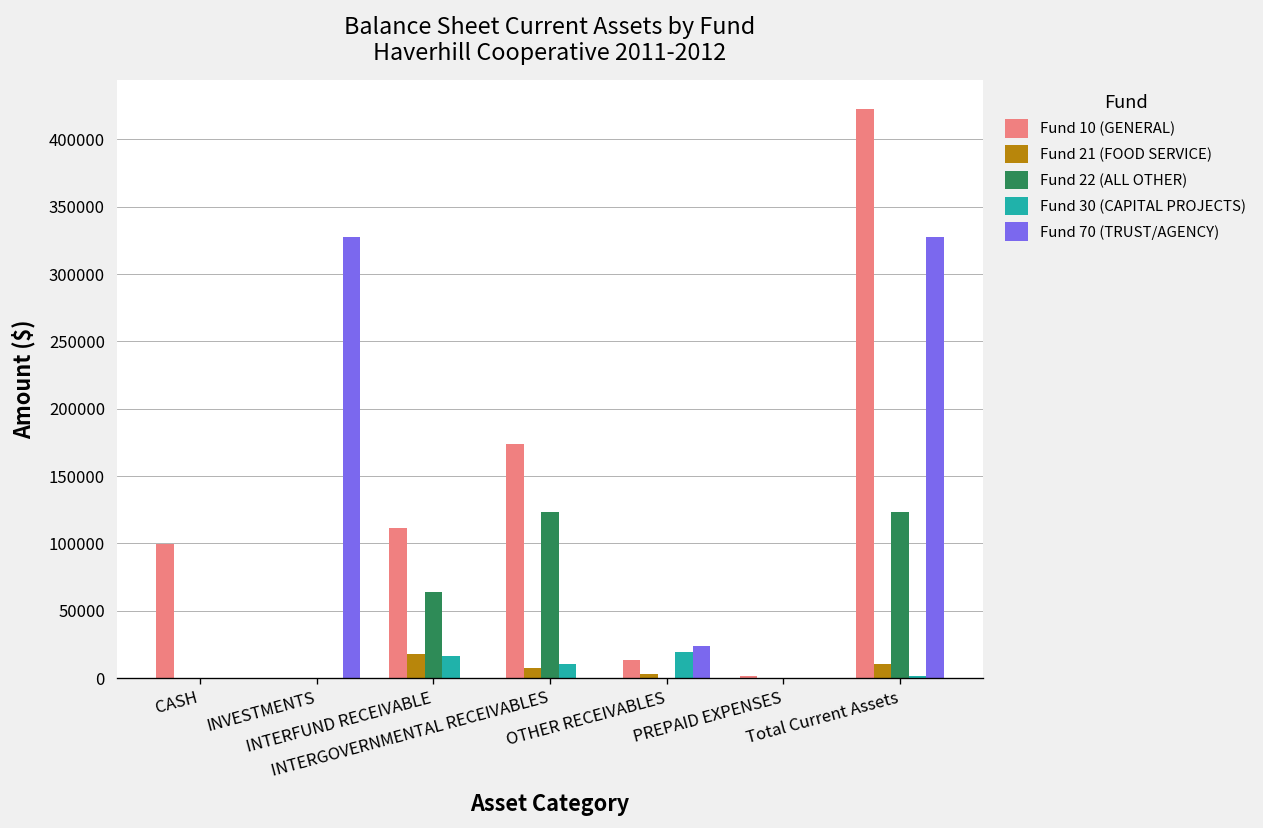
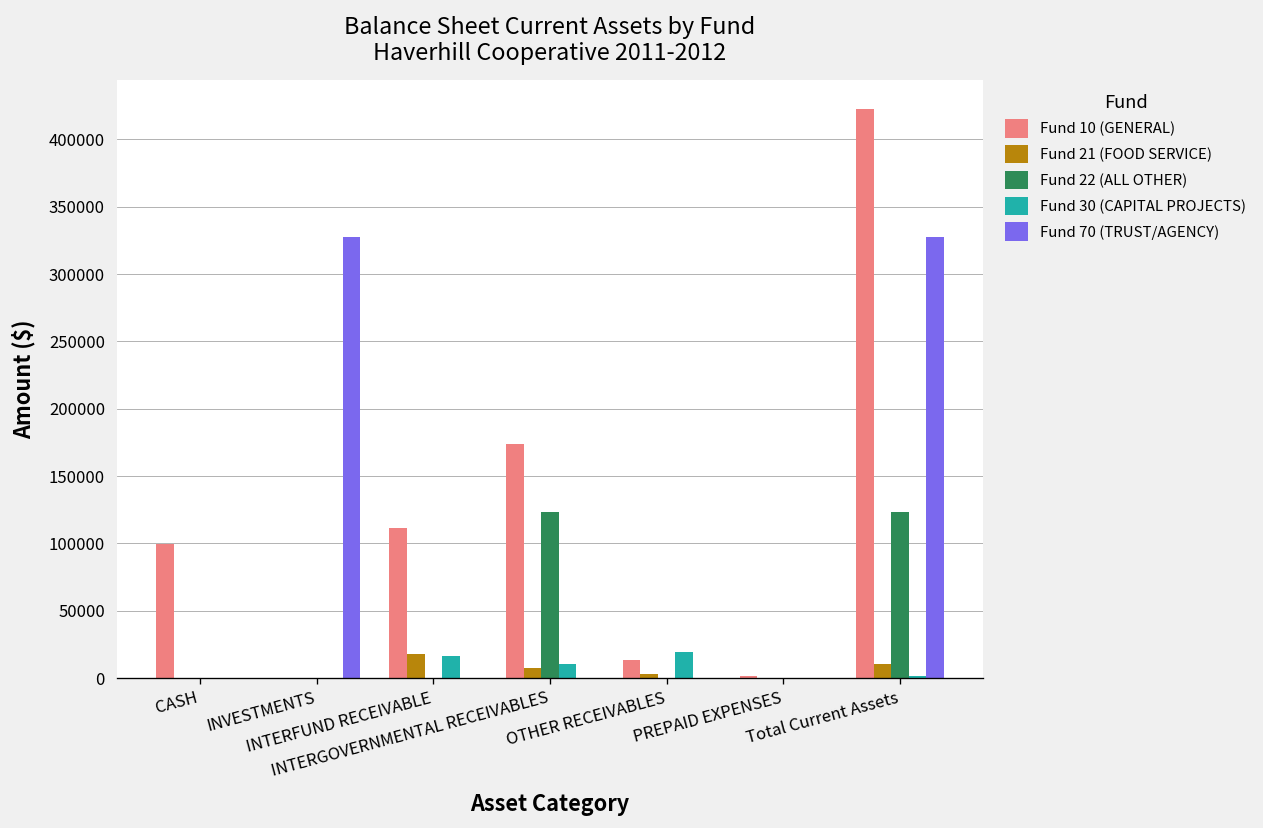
Fund 22 (ALL OTHER), INTERFUND RECEIVABLE: 64000 -> 0
Fund 70 (TRUST/AGENCY), OTHER RECEIVABLES: 24000 -> 0
